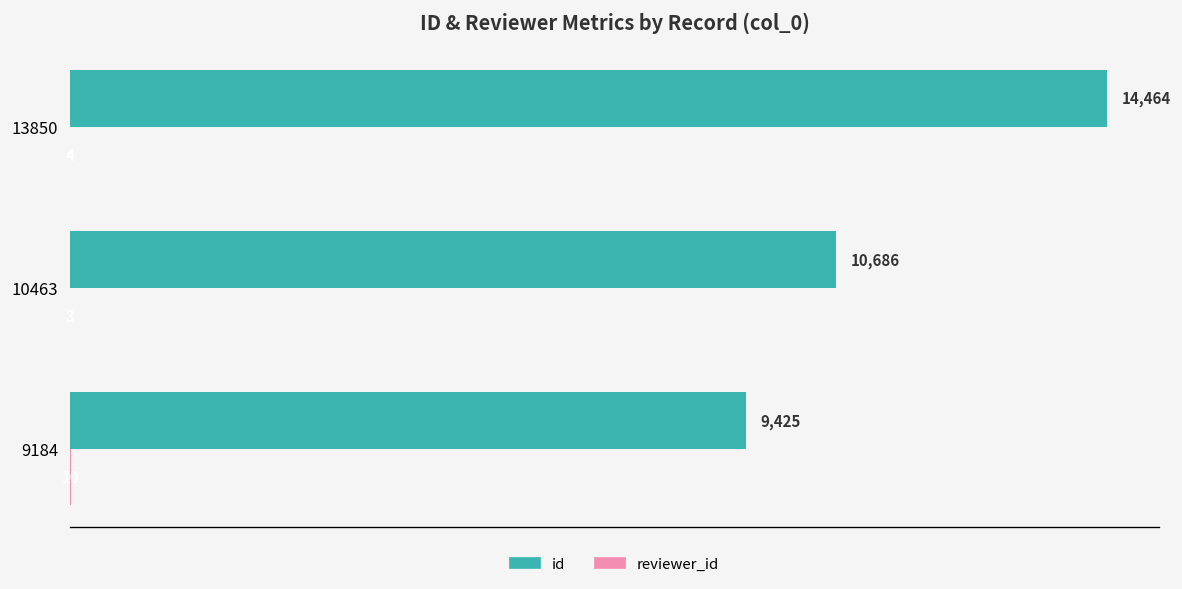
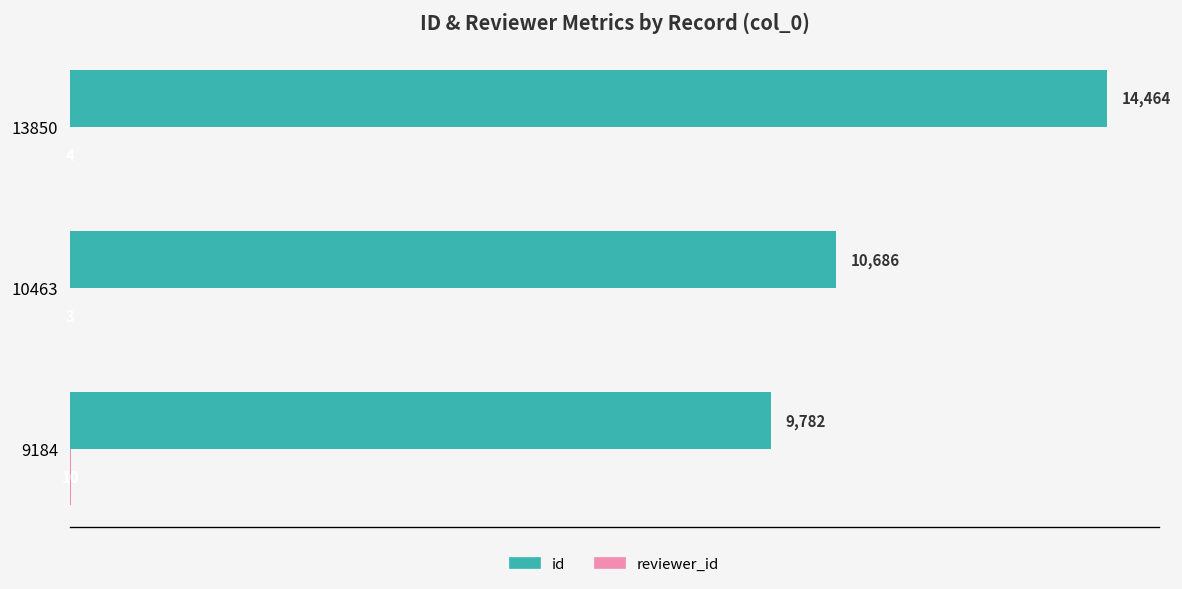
id, 9184: 9,425 -> 9,782
